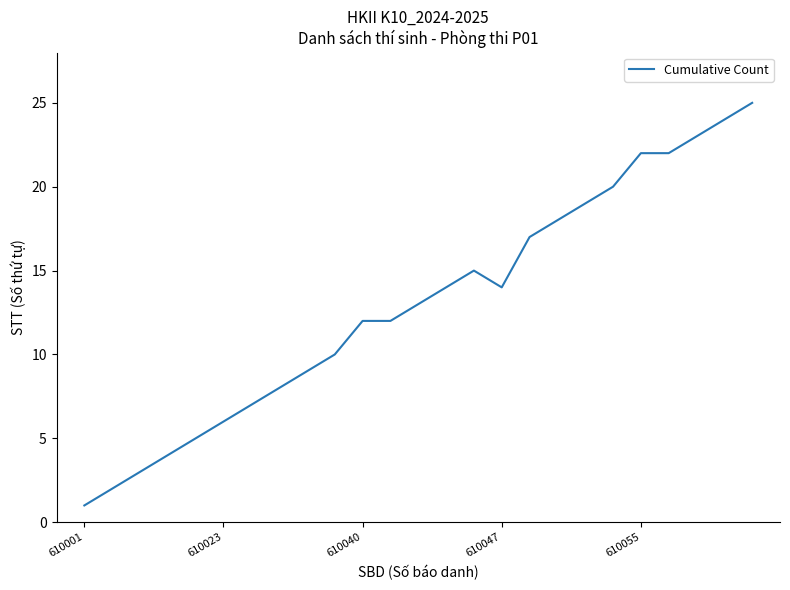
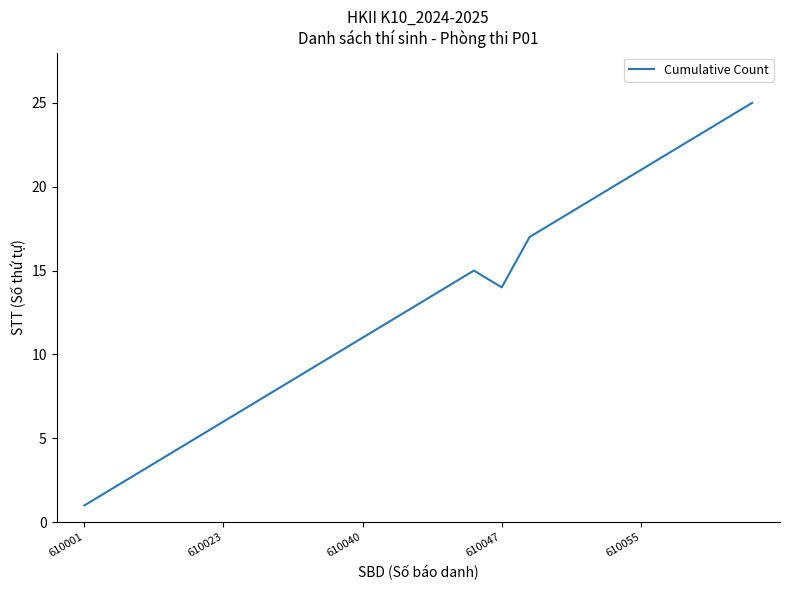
610040: 12 -> 11
610055: 22 -> 21
